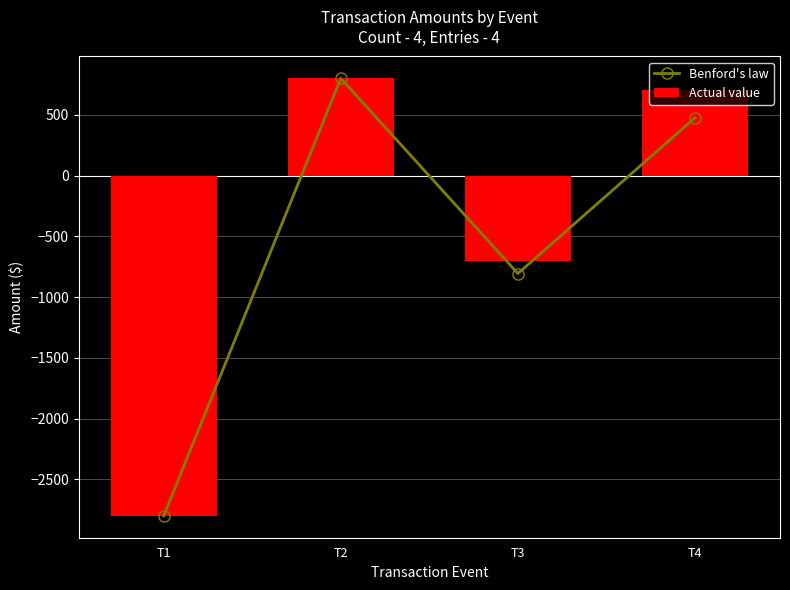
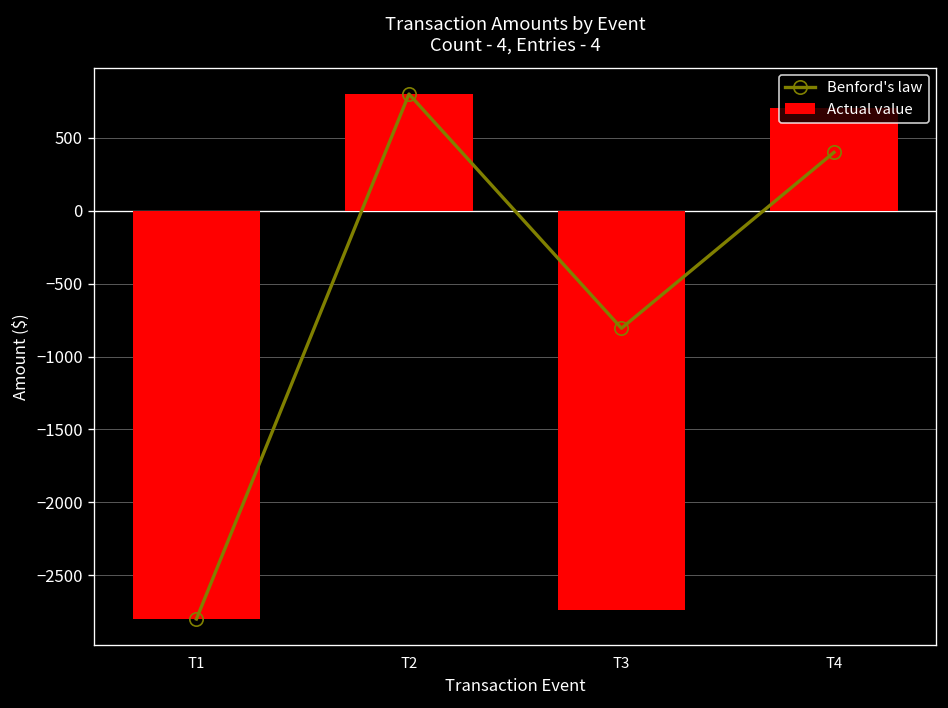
Actual value, T3: -700 -> -2740
Benford's law, T4: 480 -> 400
